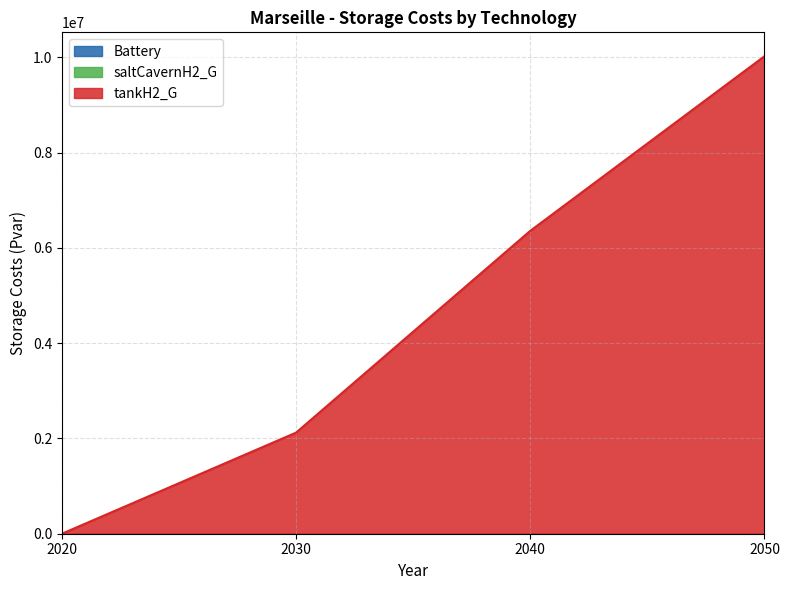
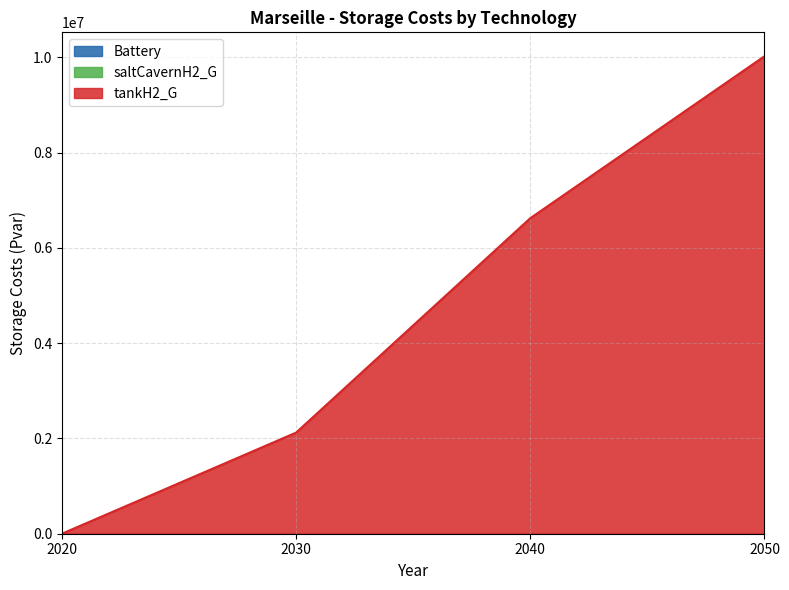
tankH2_G, 2040: 6400000 -> 6600000
